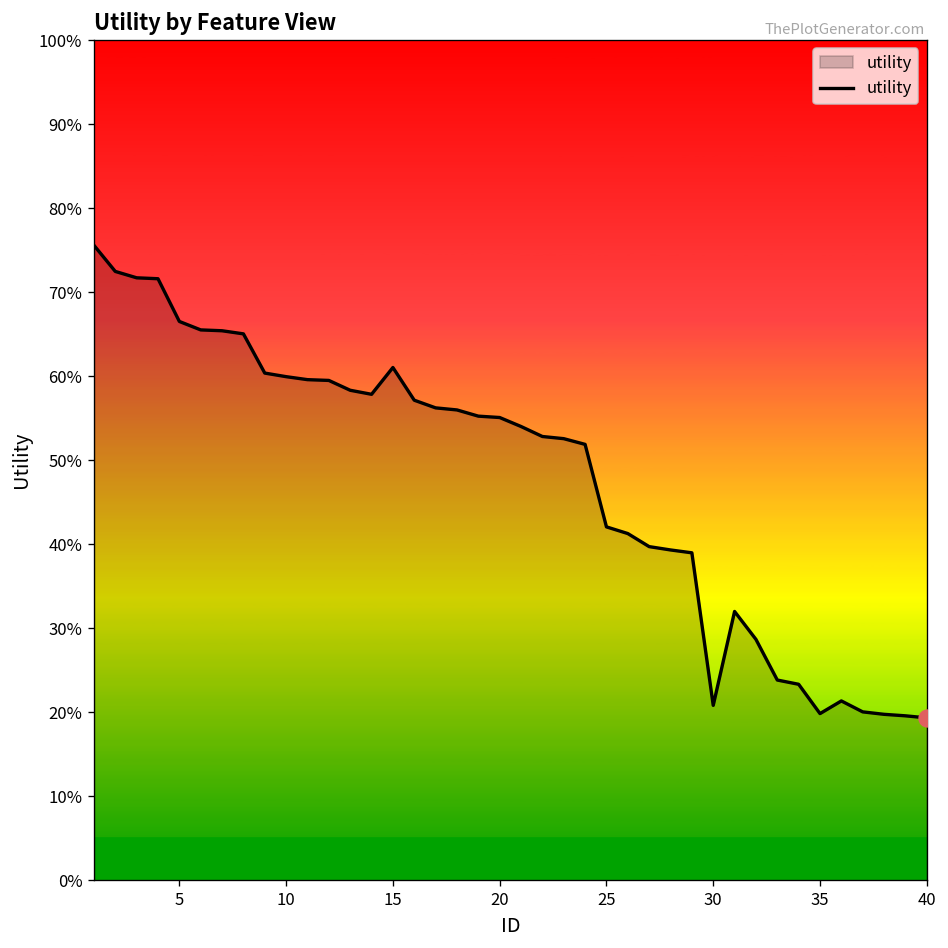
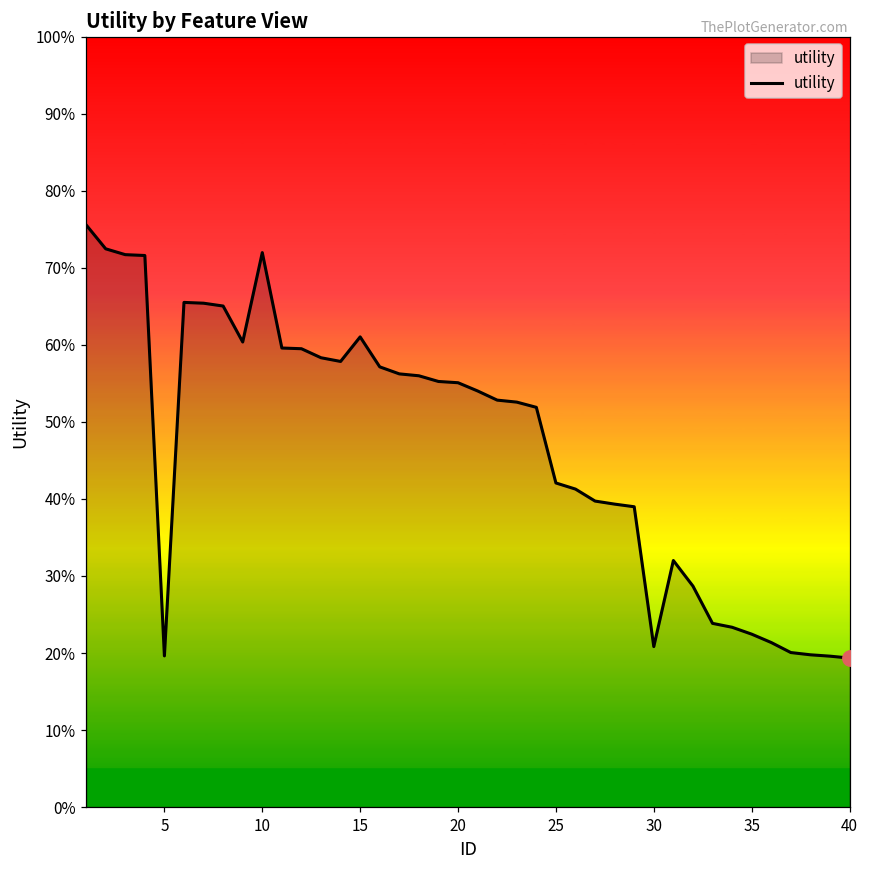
utility, 5: 67% -> 20%
utility, 10: 60% -> 72%
utility, 35: 20% -> 22%
